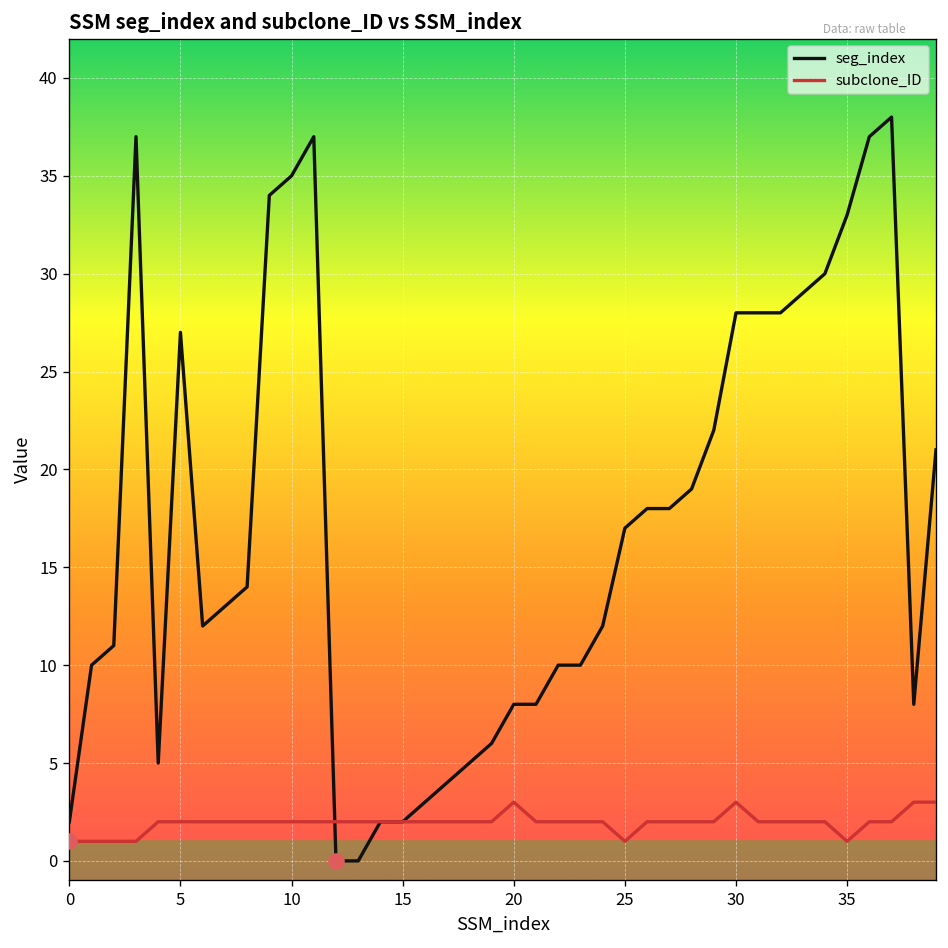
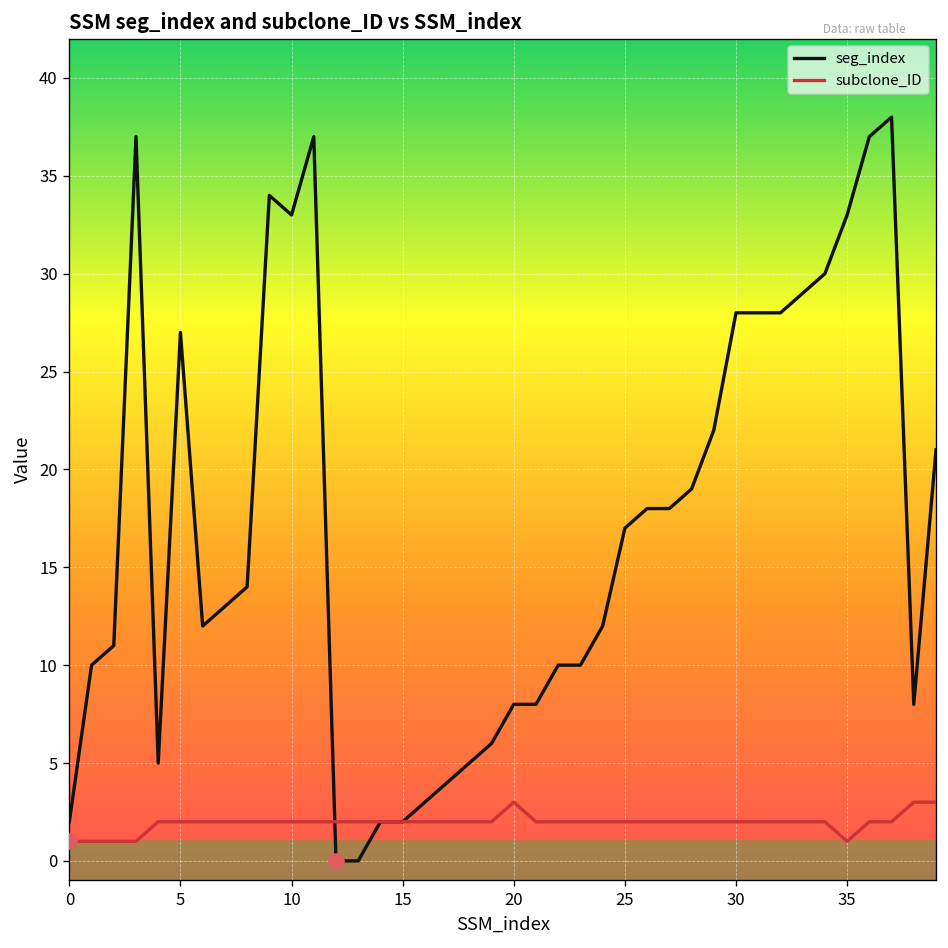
seg_index, 10: 35 -> 33
subclone_ID, 25: 1 -> 2
subclone_ID, 30: 3 -> 2
